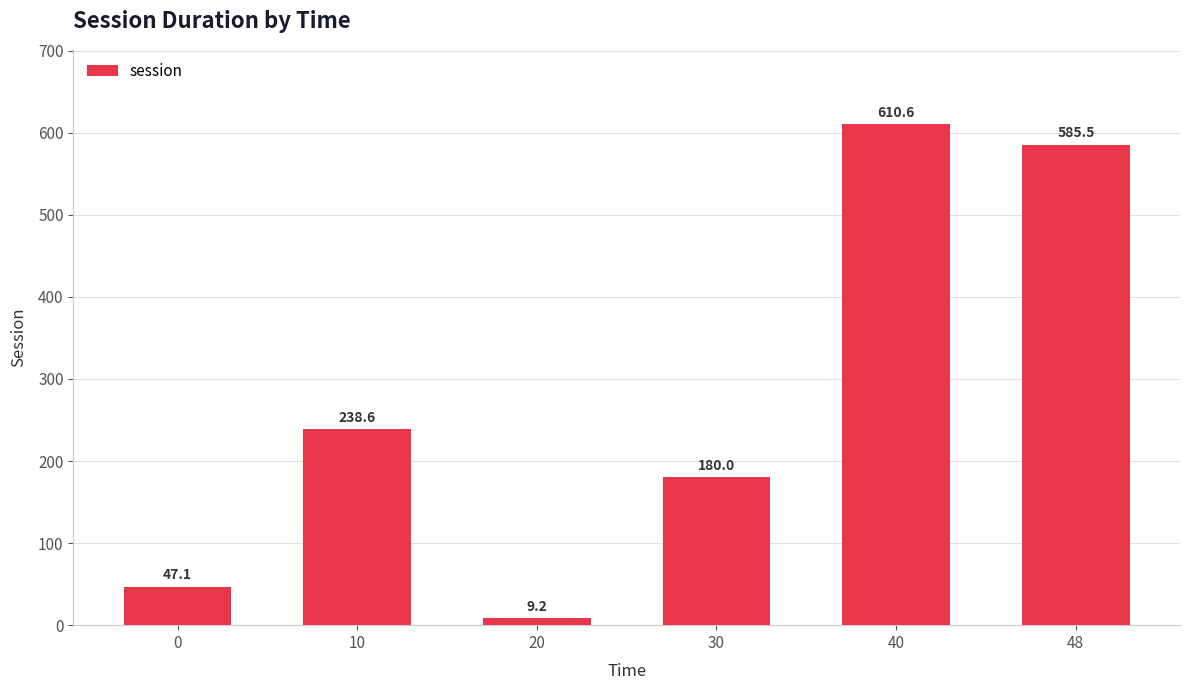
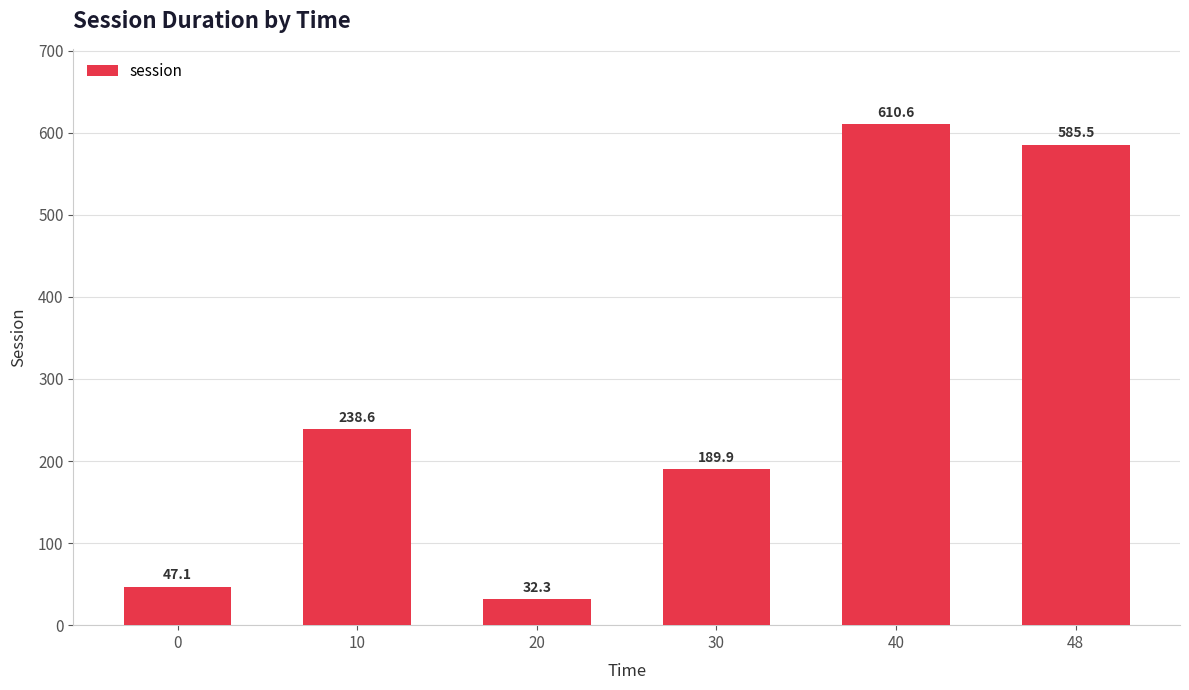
20: 9.2 -> 32.3
30: 180.0 -> 189.9
